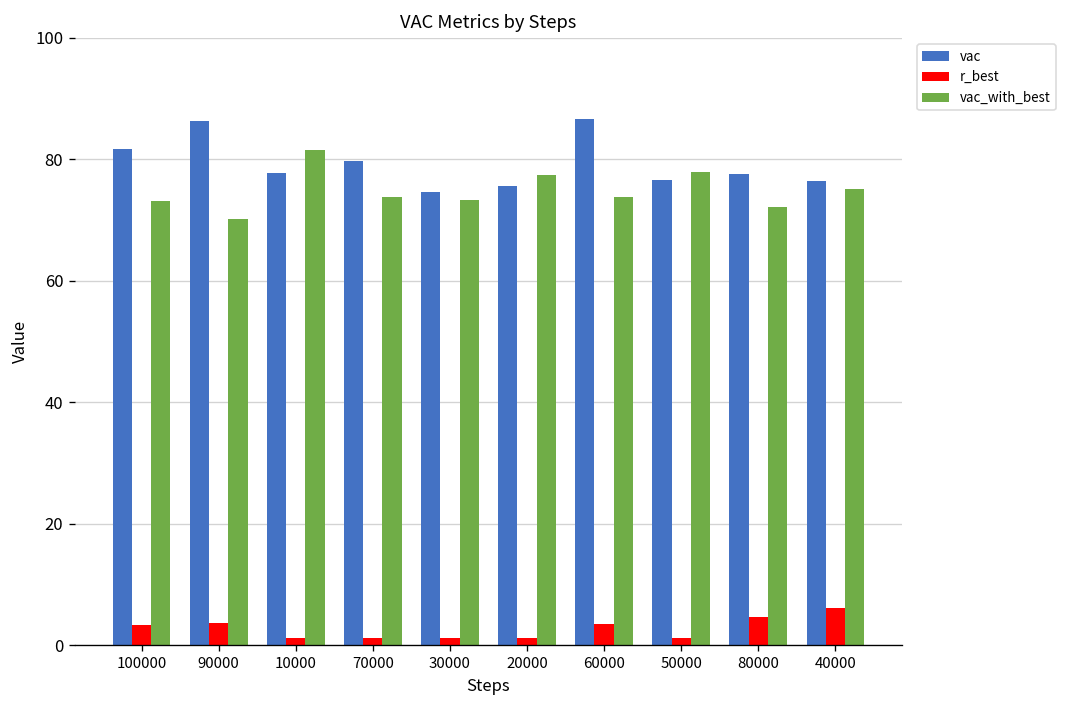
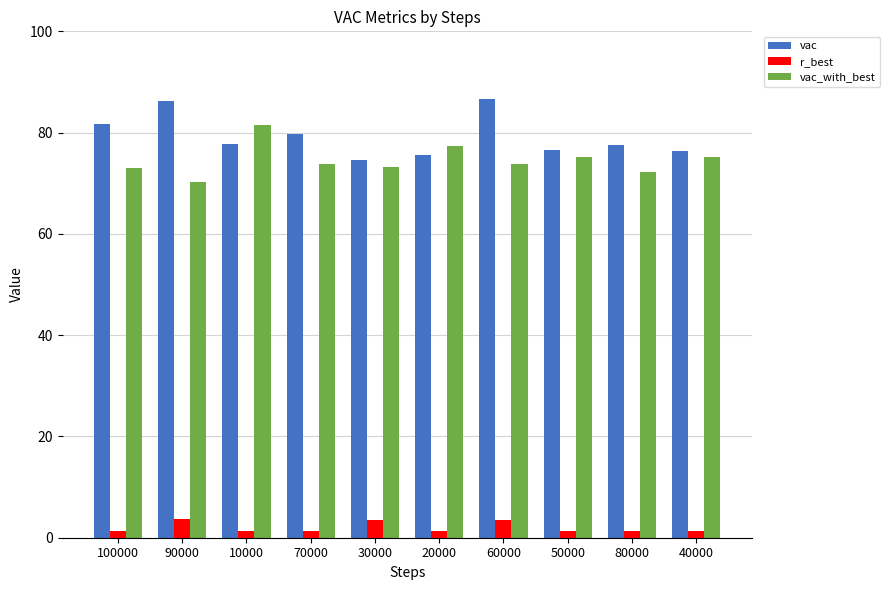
r_best, 100000: 3 -> 1
r_best, 30000: 1 -> 3
vac_with_best, 50000: 78 -> 75
r_best, 80000: 5 -> 1
r_best, 40000: 6 -> 1
